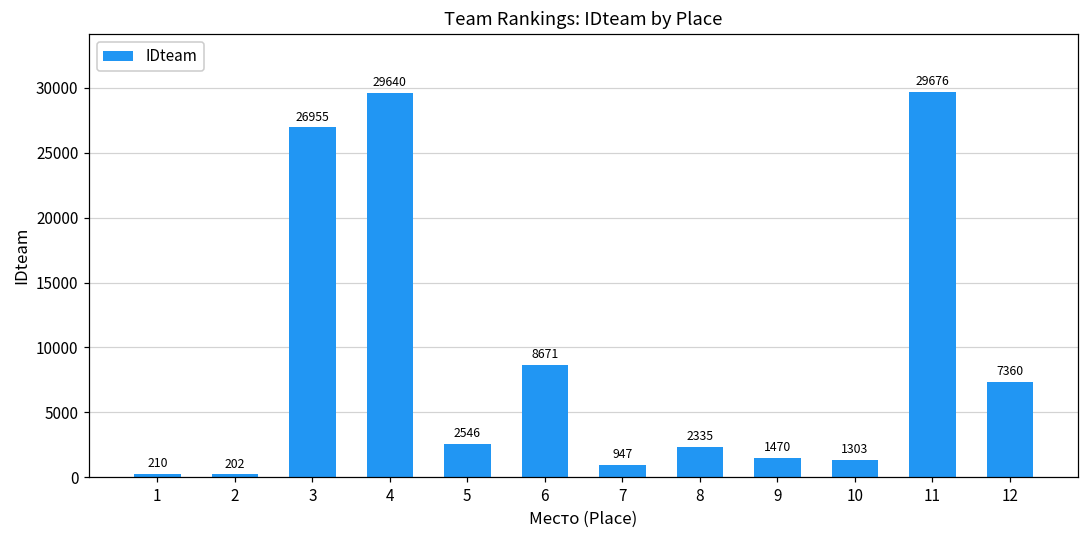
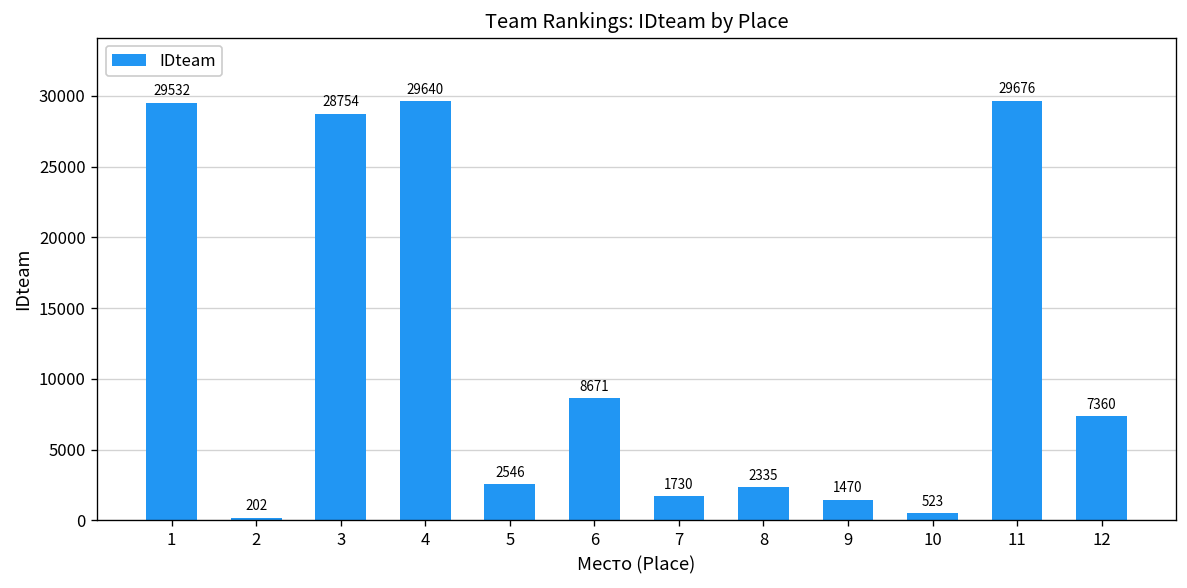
1: 210 -> 29532
3: 26955 -> 28754
7: 947 -> 1730
10: 1303 -> 523
